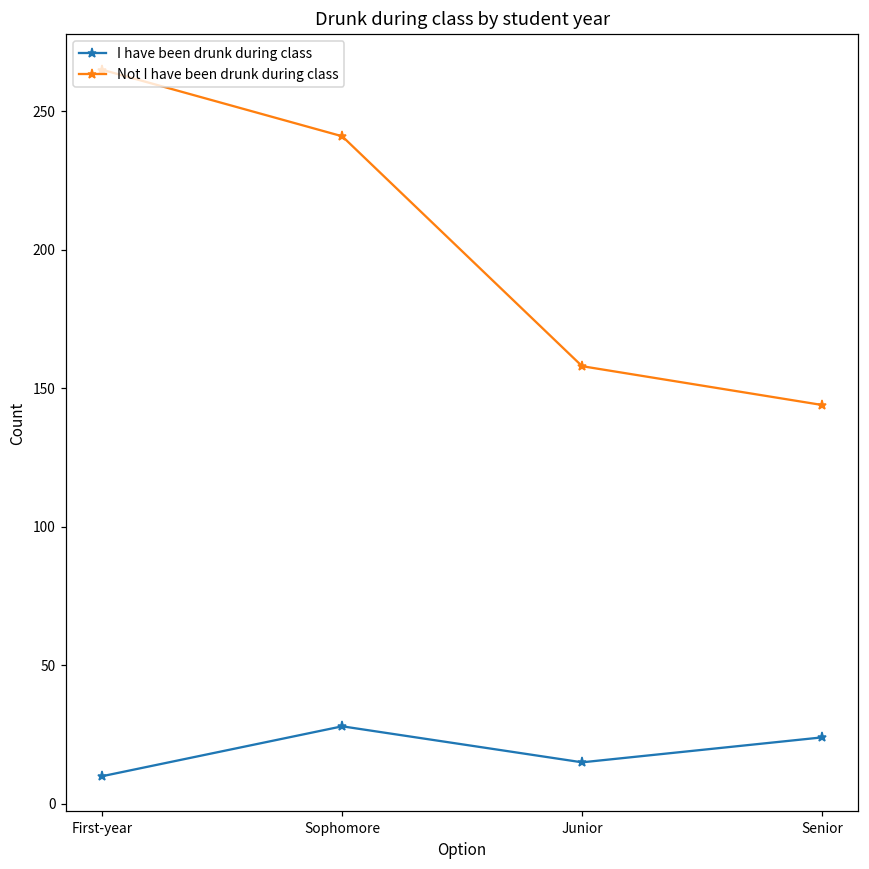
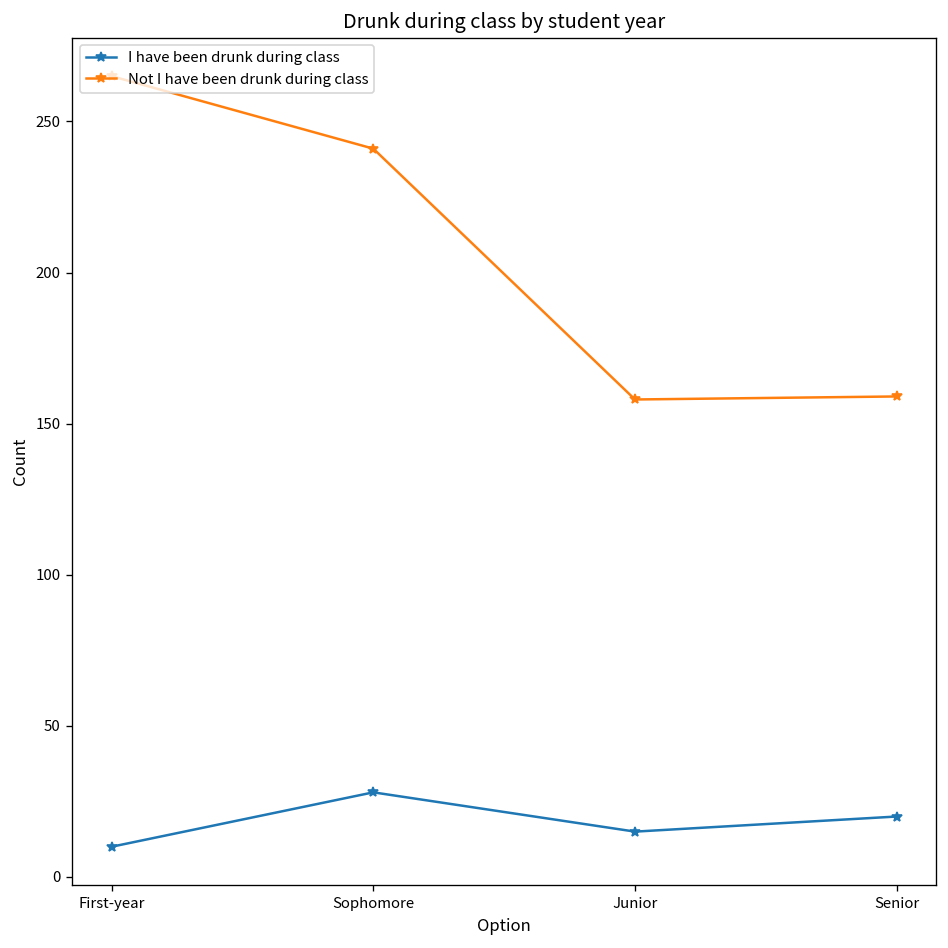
I have been drunk during class, Senior: 24 -> 20
Not I have been drunk during class, Senior: 144 -> 159
